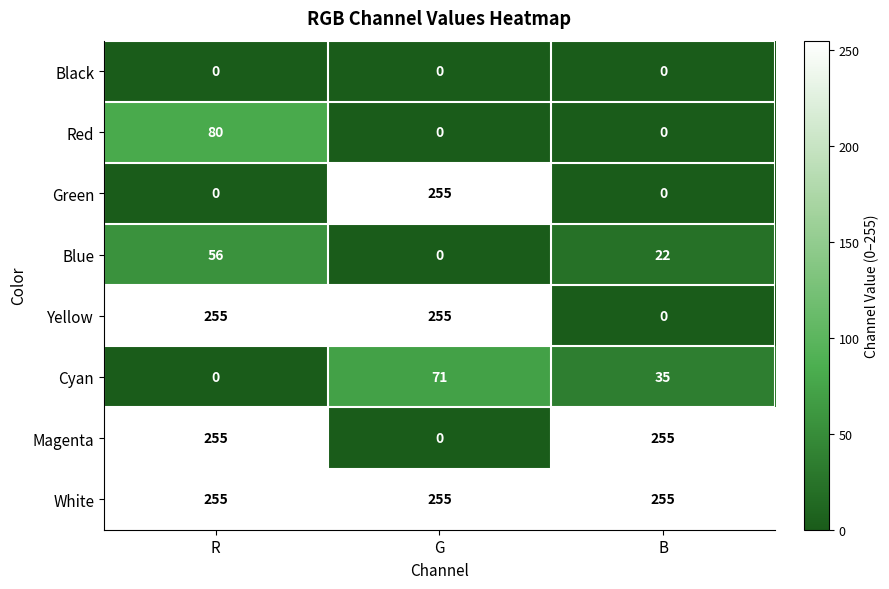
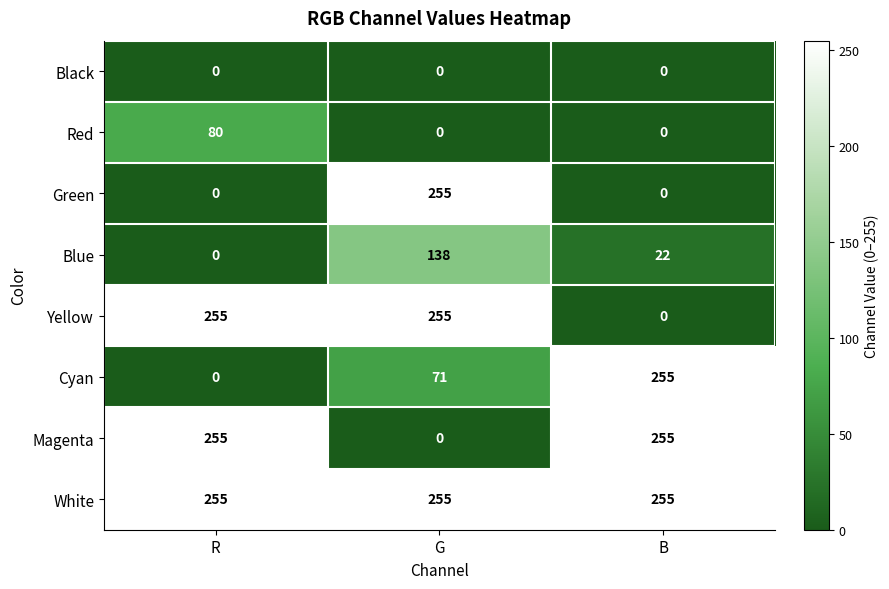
Blue, R: 56 -> 0
Blue, G: 0 -> 138
Cyan, B: 35 -> 255
